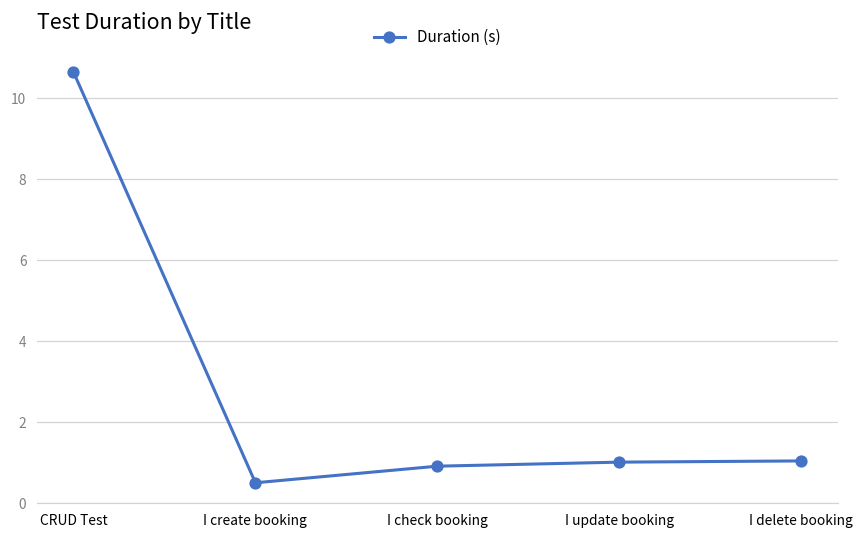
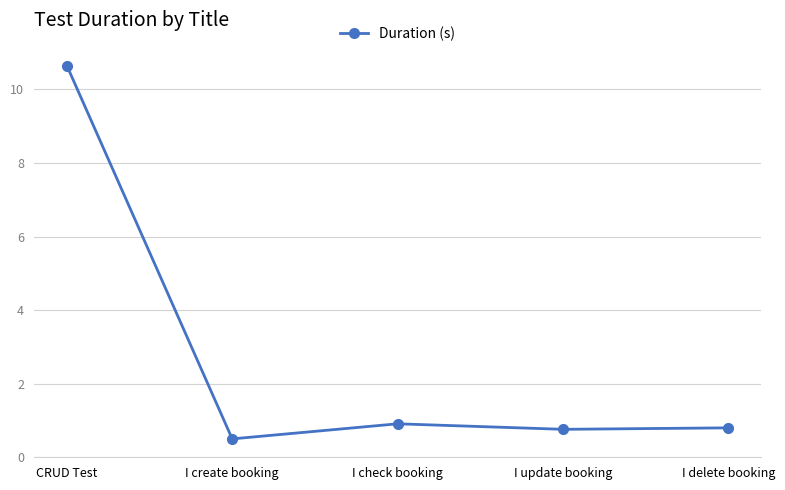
I update booking: 1.0 -> 0.8
I delete booking: 1.0 -> 0.8
